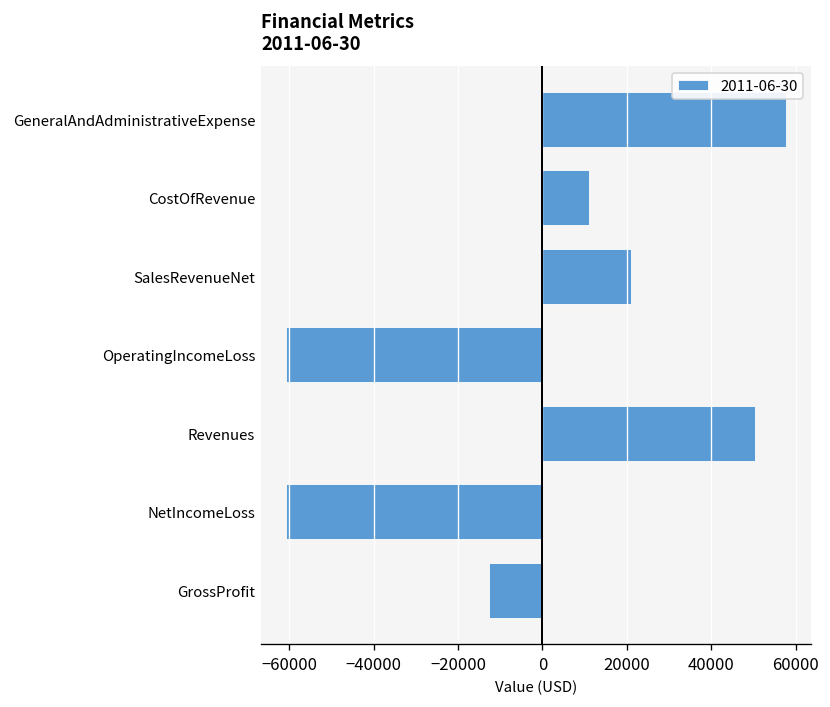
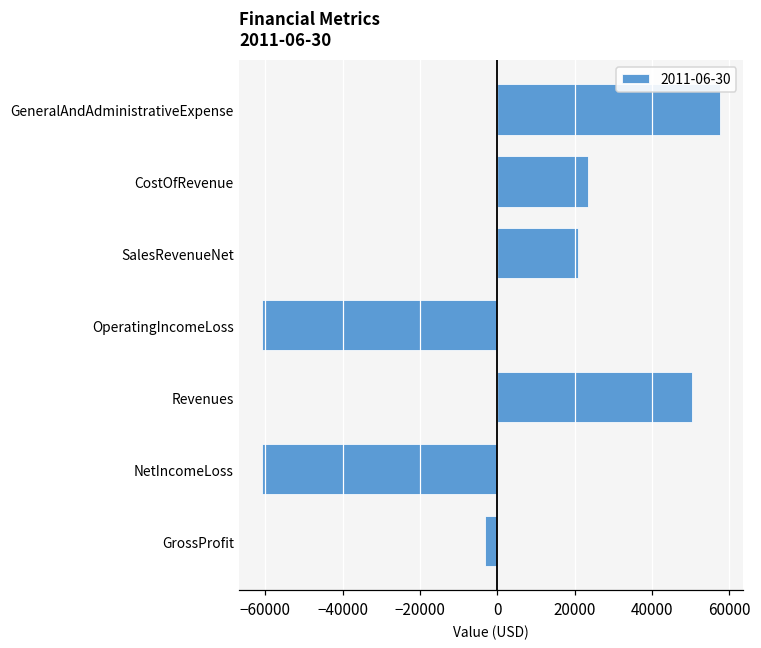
CostOfRevenue: 11000 -> 23000
GrossProfit: -13000 -> -3000
